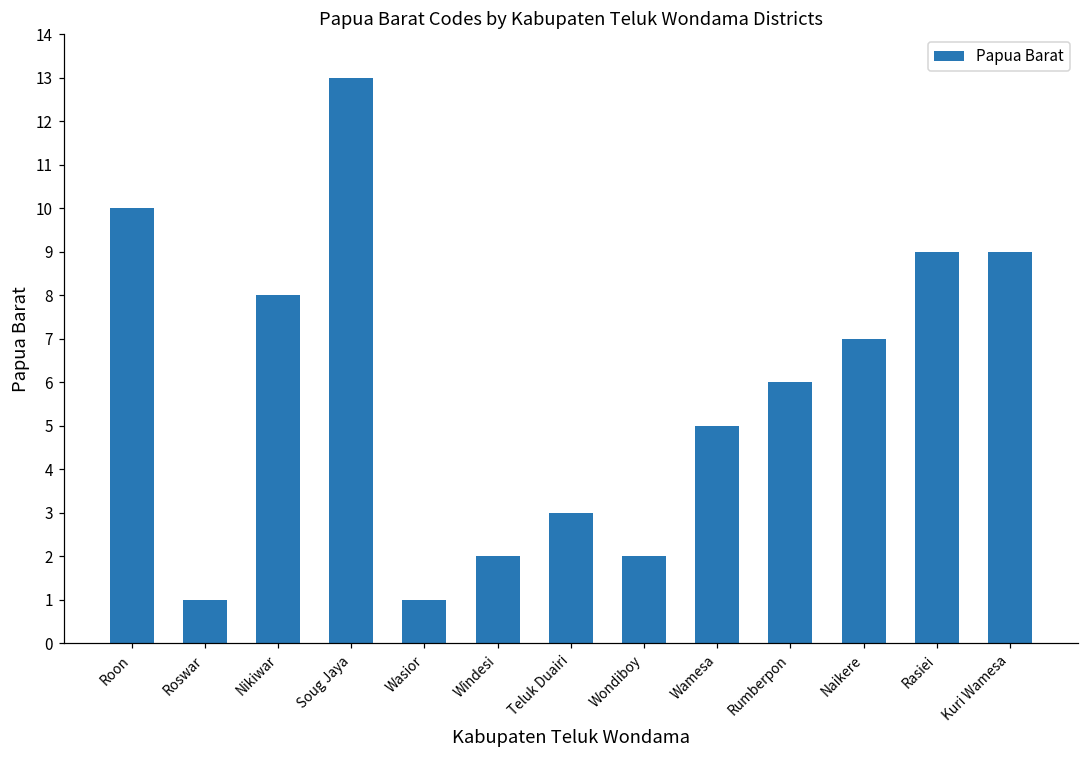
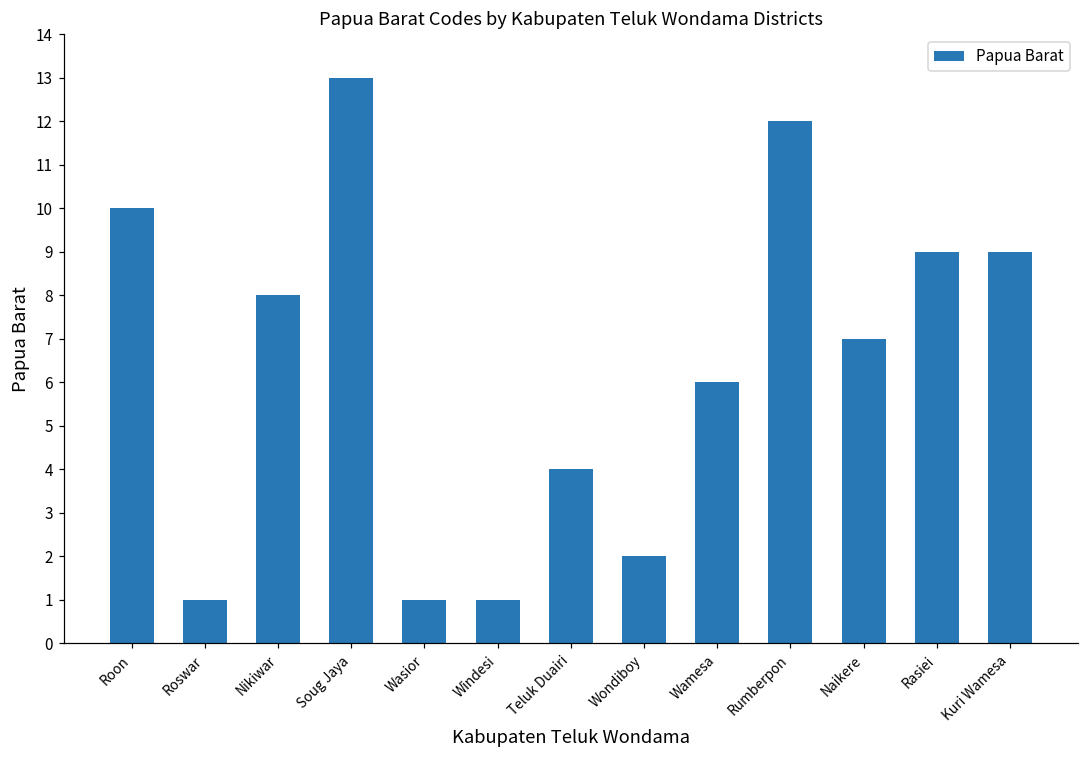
Windesi: 2 -> 1
Teluk Duairi: 3 -> 4
Wamesa: 5 -> 6
Rumberpon: 6 -> 12
